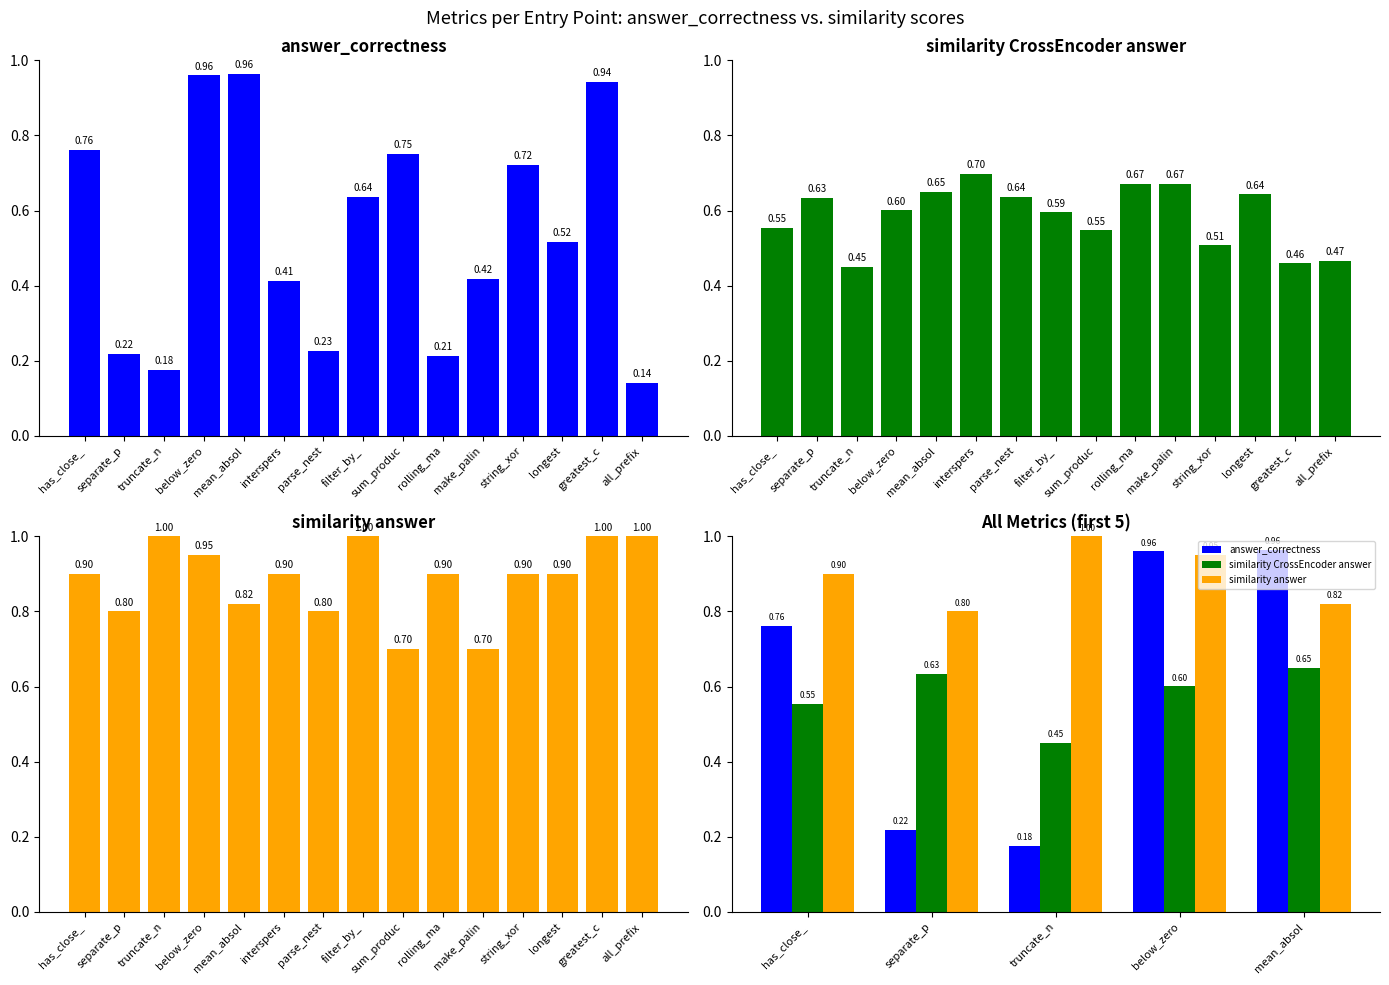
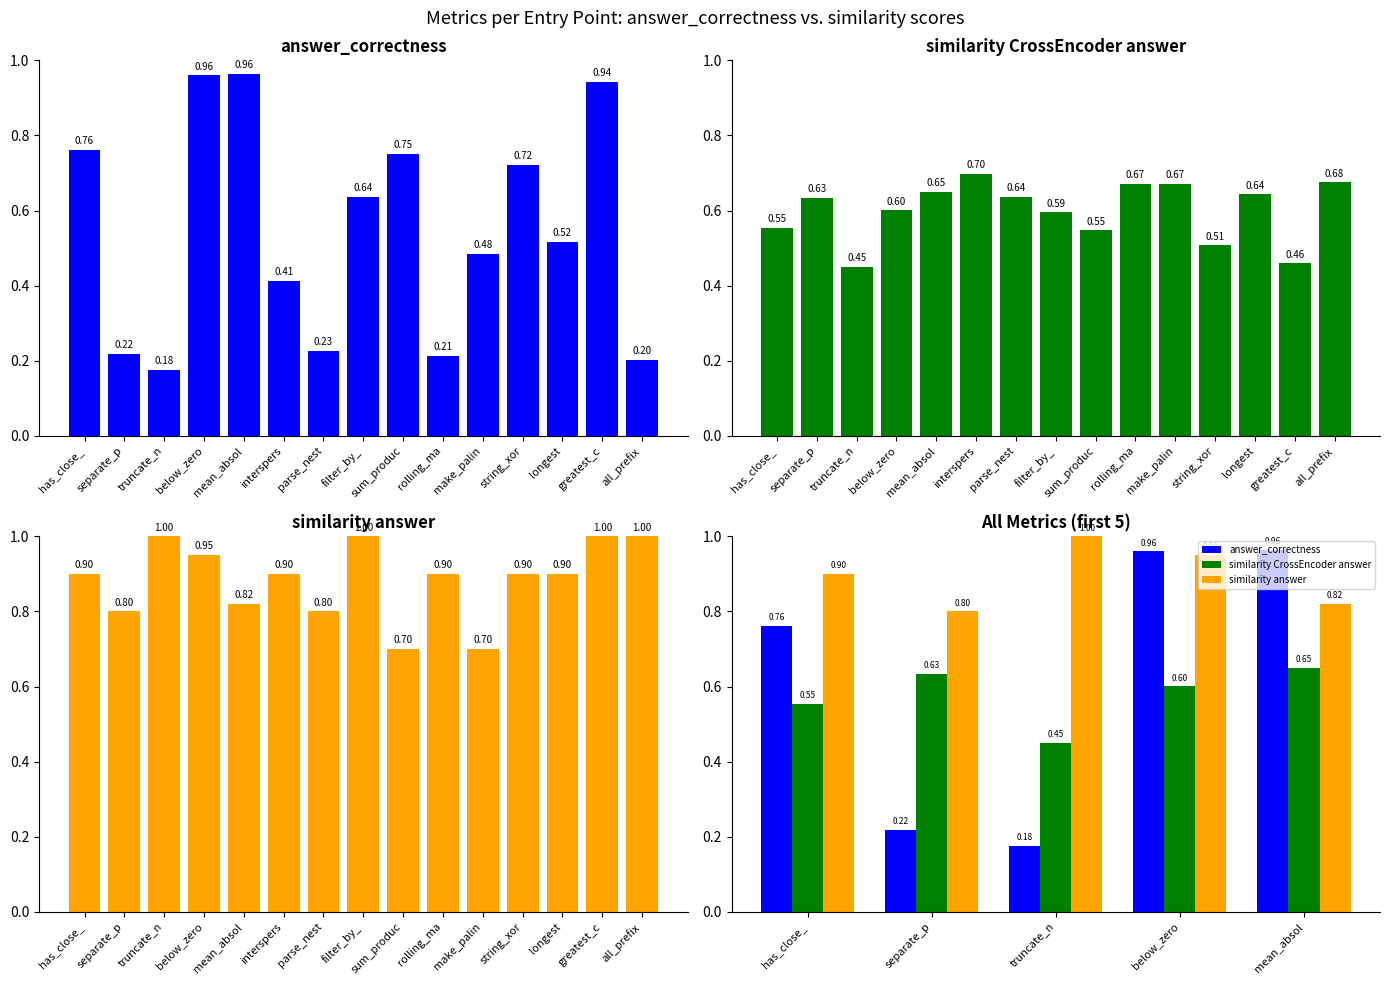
answer_correctness, make_palin: 0.42 -> 0.48
answer_correctness, all_prefix: 0.14 -> 0.20
similarity CrossEncoder answer, all_prefix: 0.47 -> 0.68
